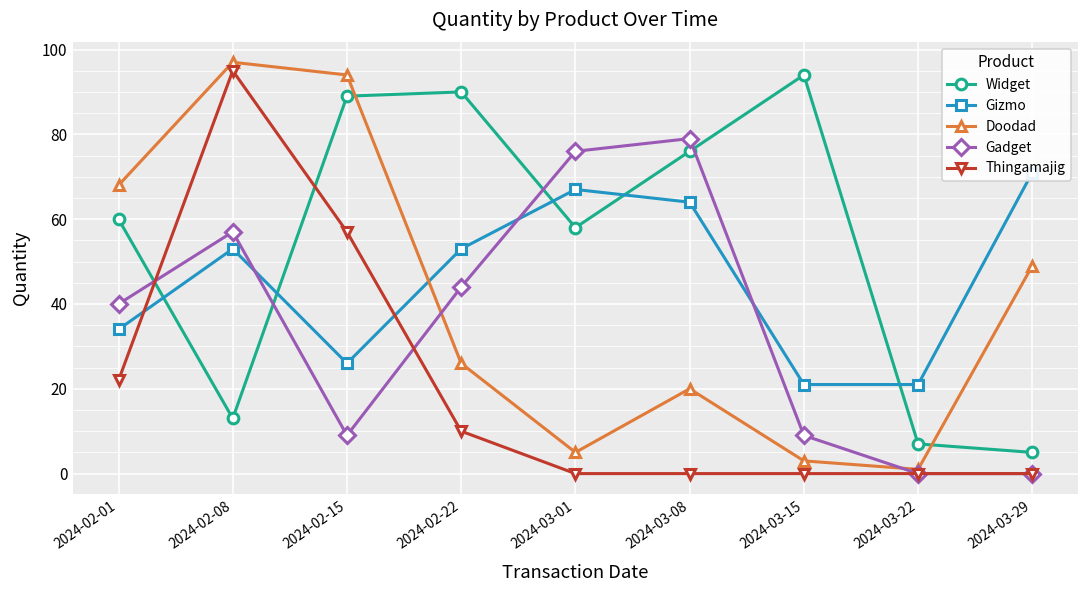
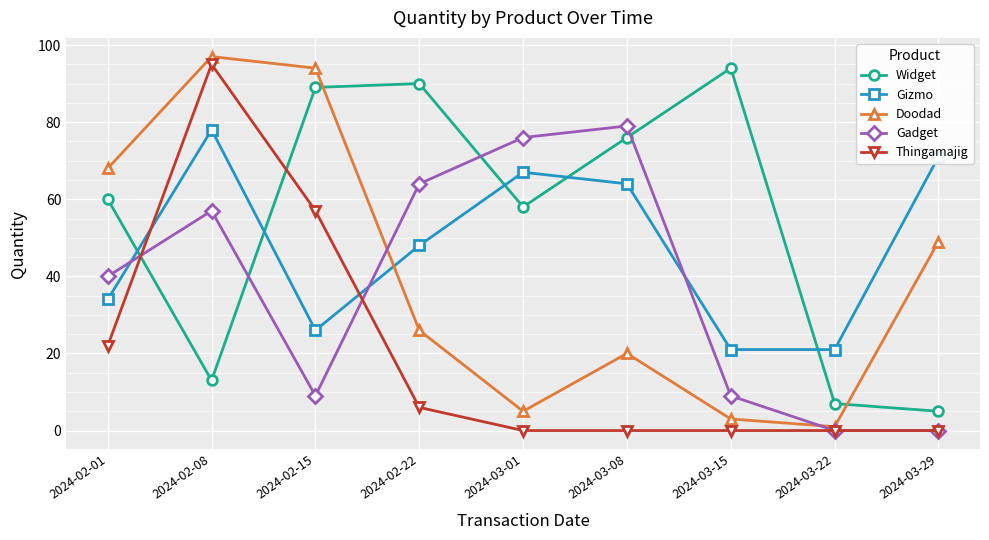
Gizmo, 2024-02-08: 53 -> 78
Gizmo, 2024-02-22: 53 -> 48
Gadget, 2024-02-22: 44 -> 64
Thingamajig, 2024-02-22: 10 -> 6
